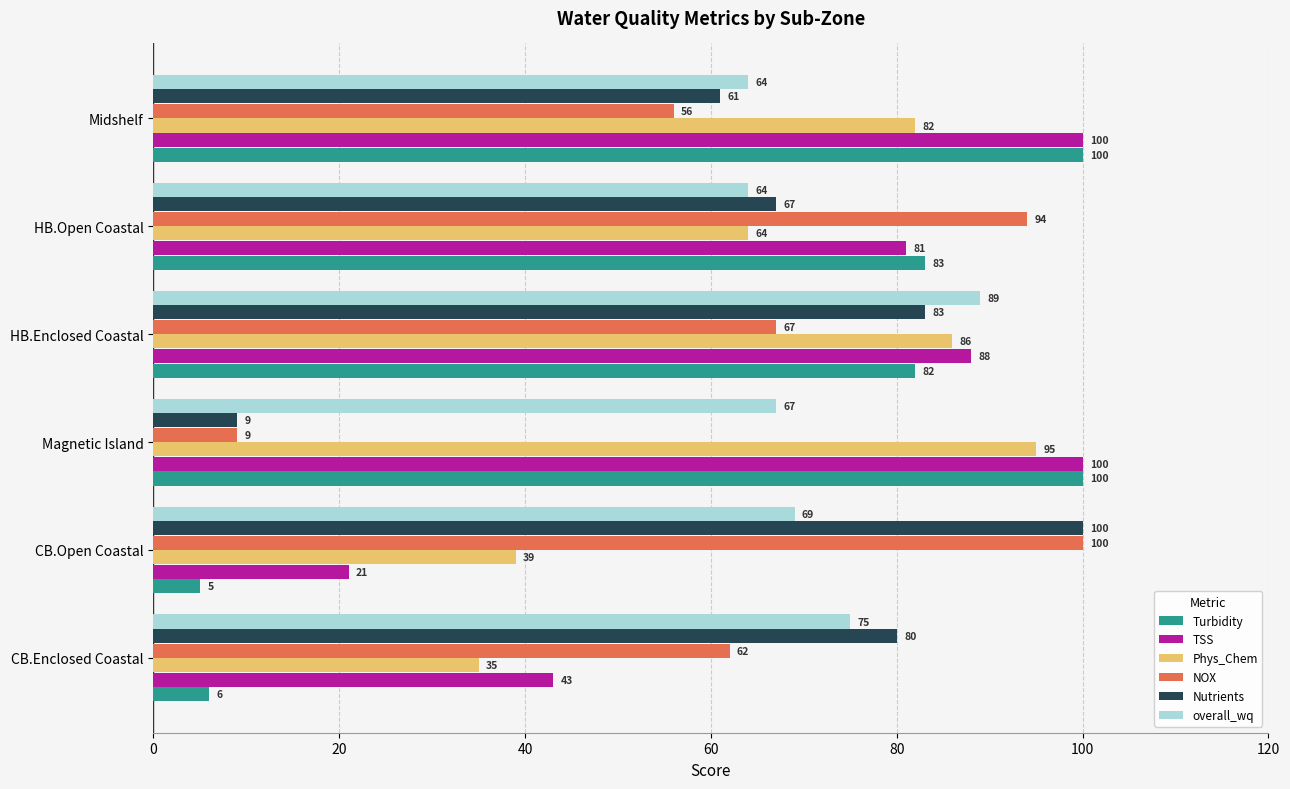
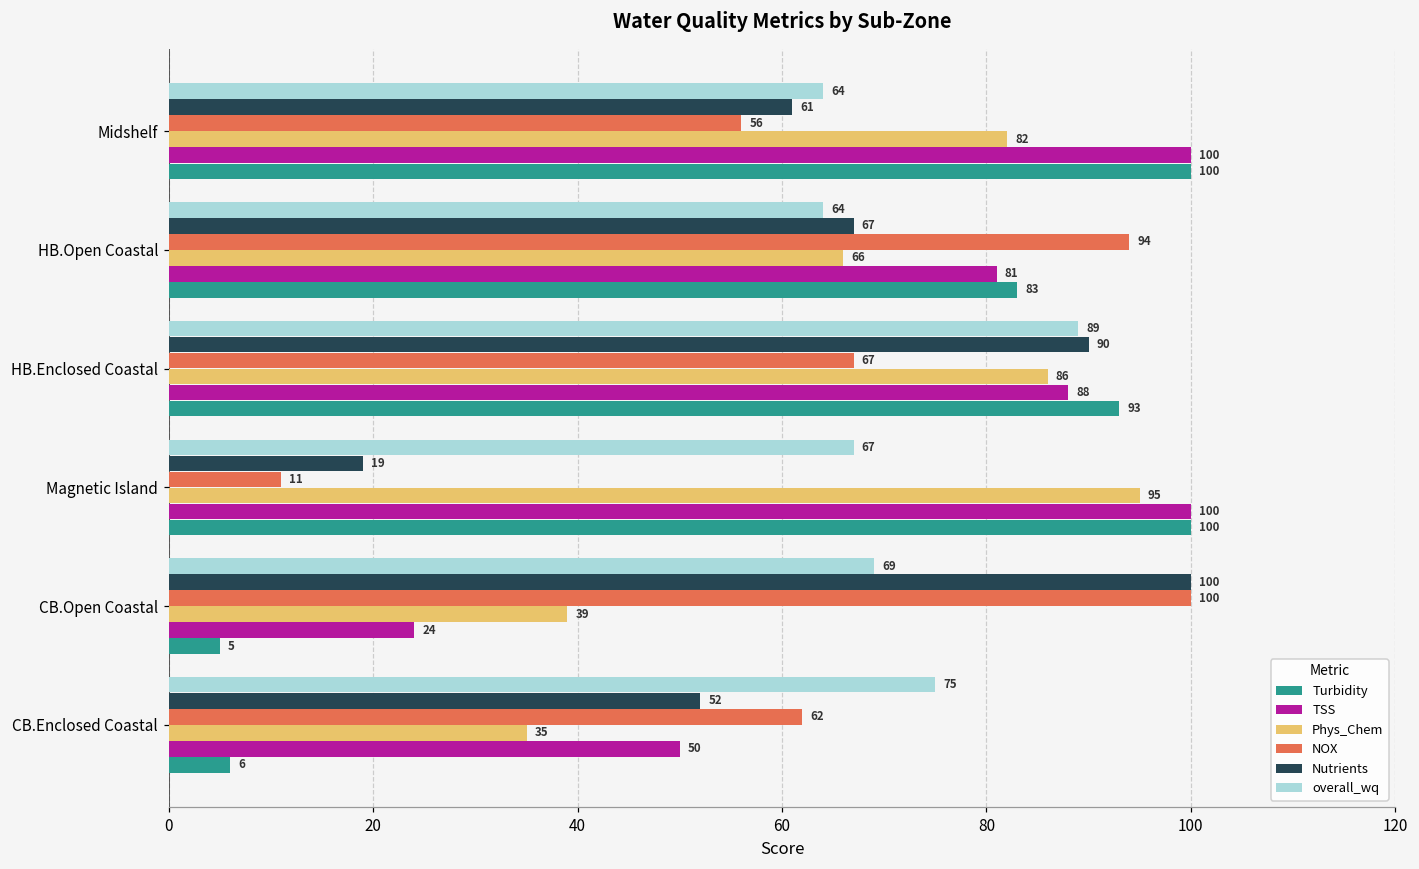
Phys_Chem, HB.Open Coastal: 64 -> 66
Nutrients, HB.Enclosed Coastal: 83 -> 90
Turbidity, HB.Enclosed Coastal: 82 -> 93
Nutrients, Magnetic Island: 9 -> 19
NOX, Magnetic Island: 9 -> 11
TSS, CB.Open Coastal: 21 -> 24
Nutrients, CB.Enclosed Coastal: 80 -> 52
TSS, CB.Enclosed Coastal: 43 -> 50
